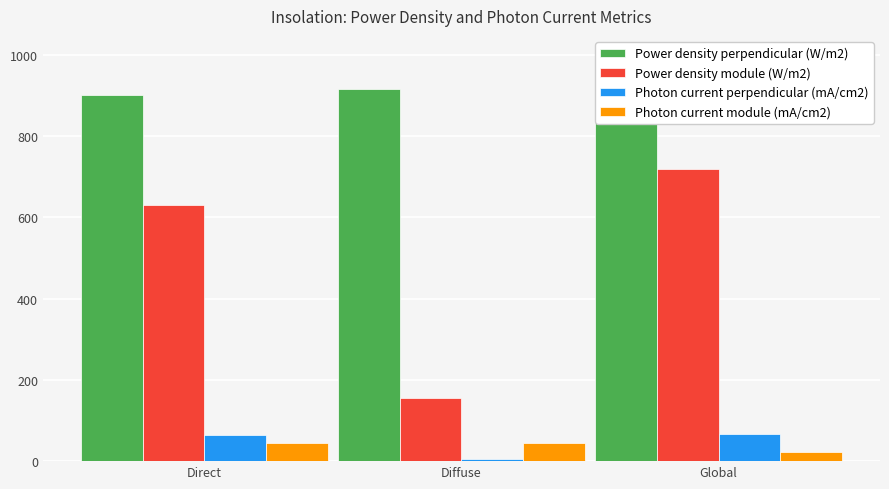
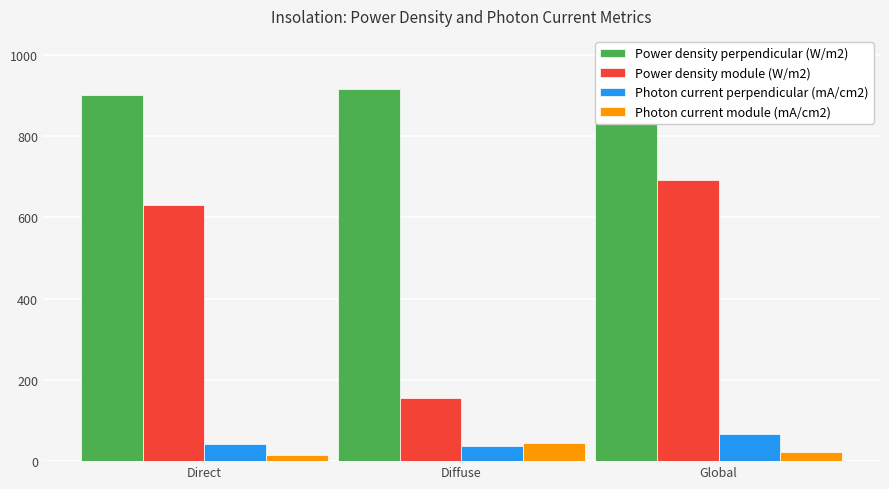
Photon current perpendicular (mA/cm2), Direct: 60 -> 40
Photon current module (mA/cm2), Direct: 40 -> 10
Photon current perpendicular (mA/cm2), Diffuse: 0 -> 40
Power density module (W/m2), Global: 720 -> 690
